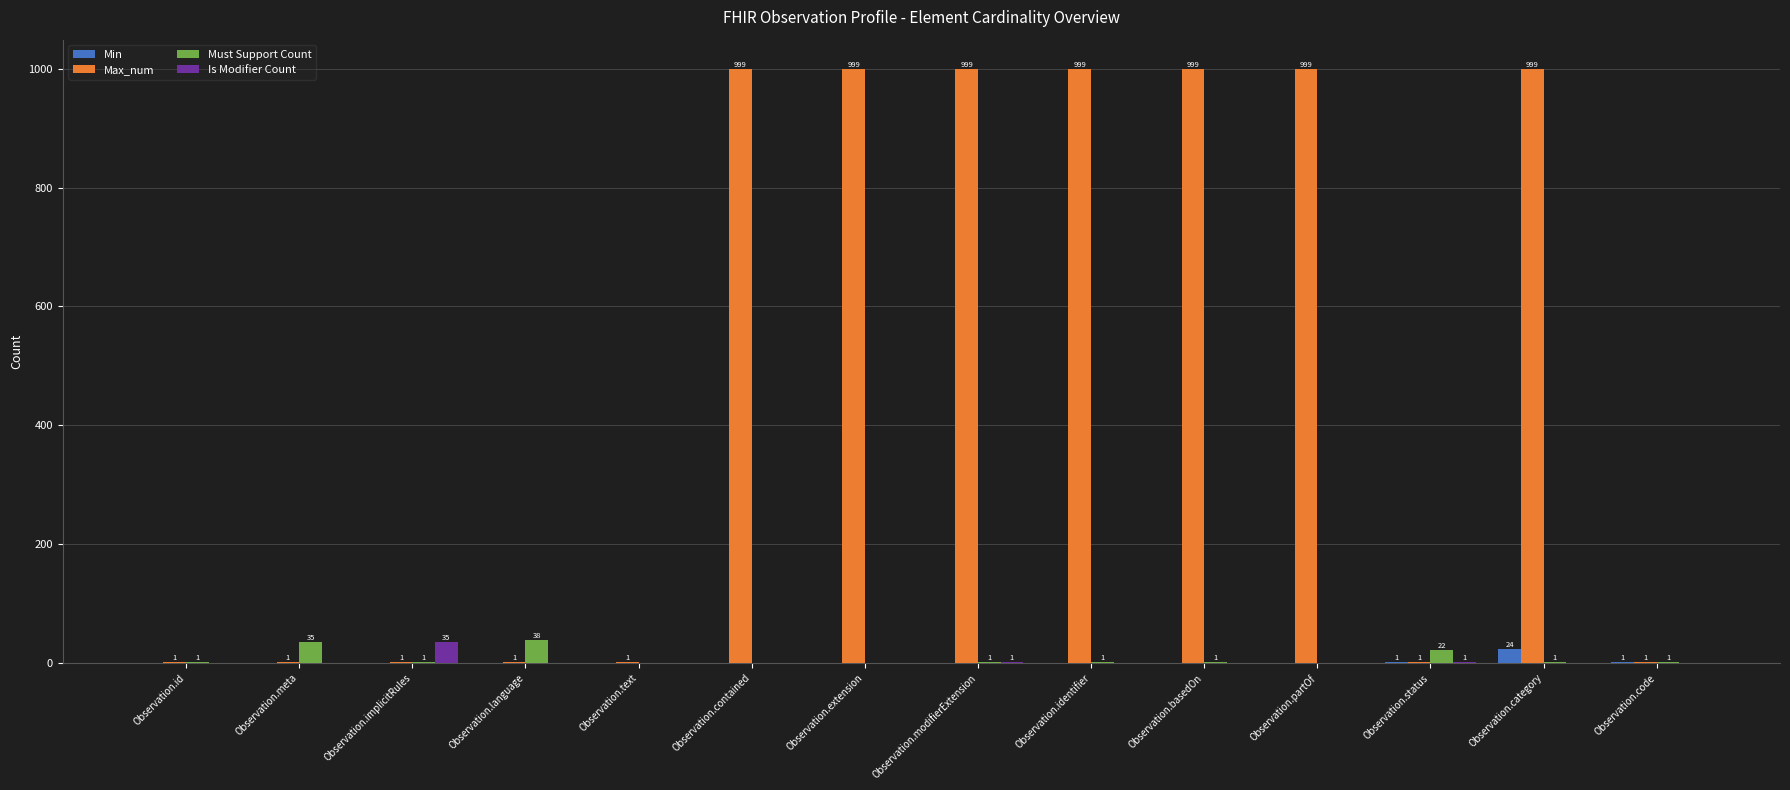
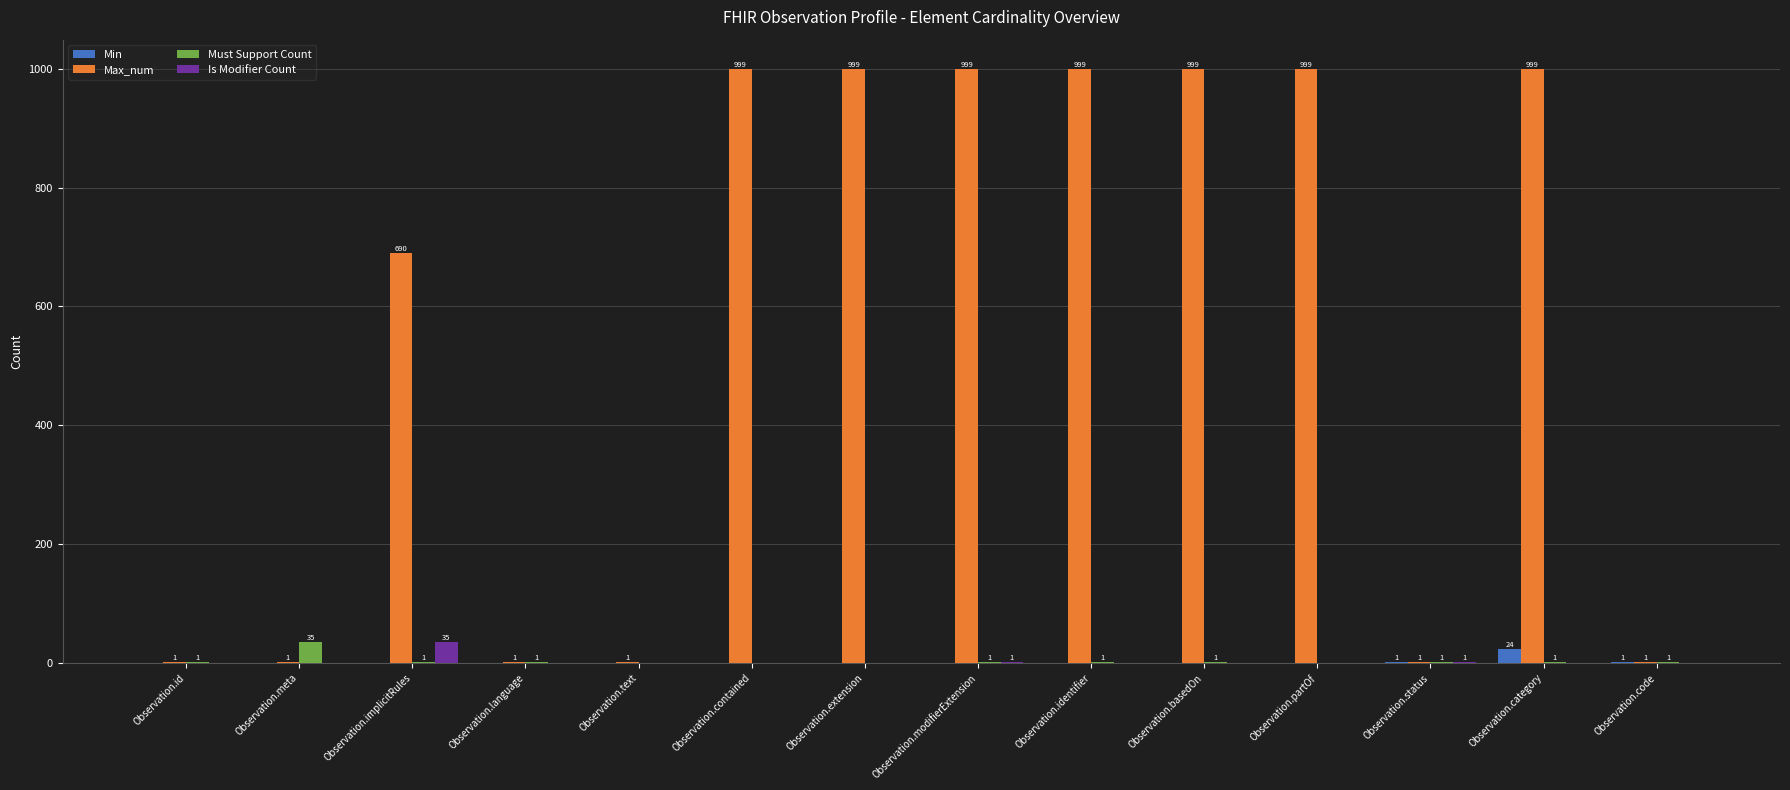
Max_num, Observation.implicitRules: 1 -> 690
Must Support Count, Observation.language: 38 -> 1
Must Support Count, Observation.status: 22 -> 1
